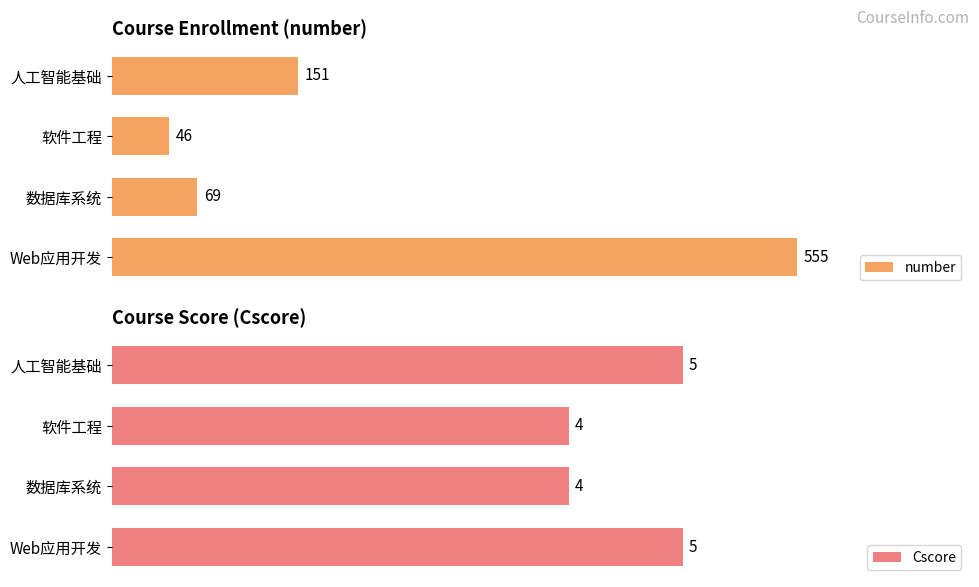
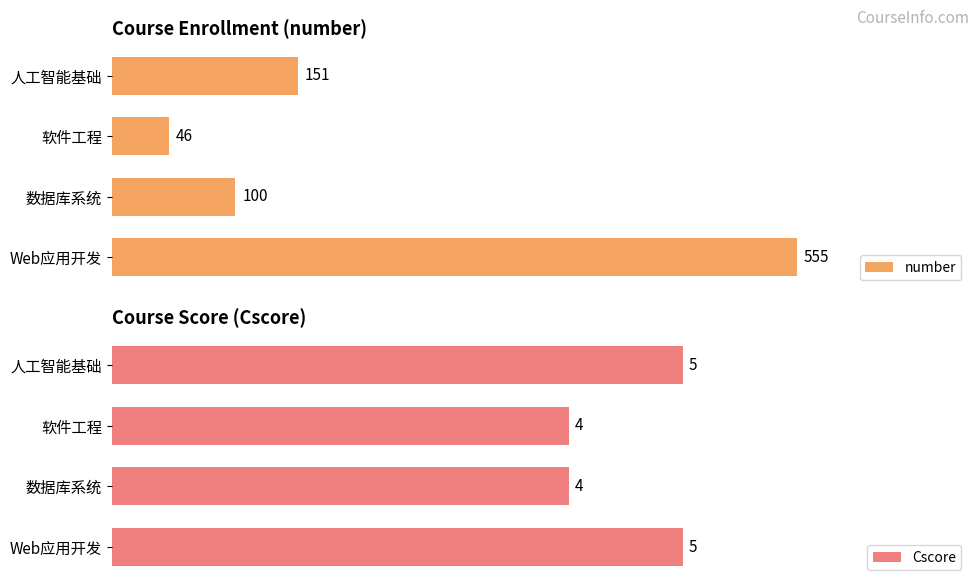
Course Enrollment (number), 数据库系统: 69 -> 100
